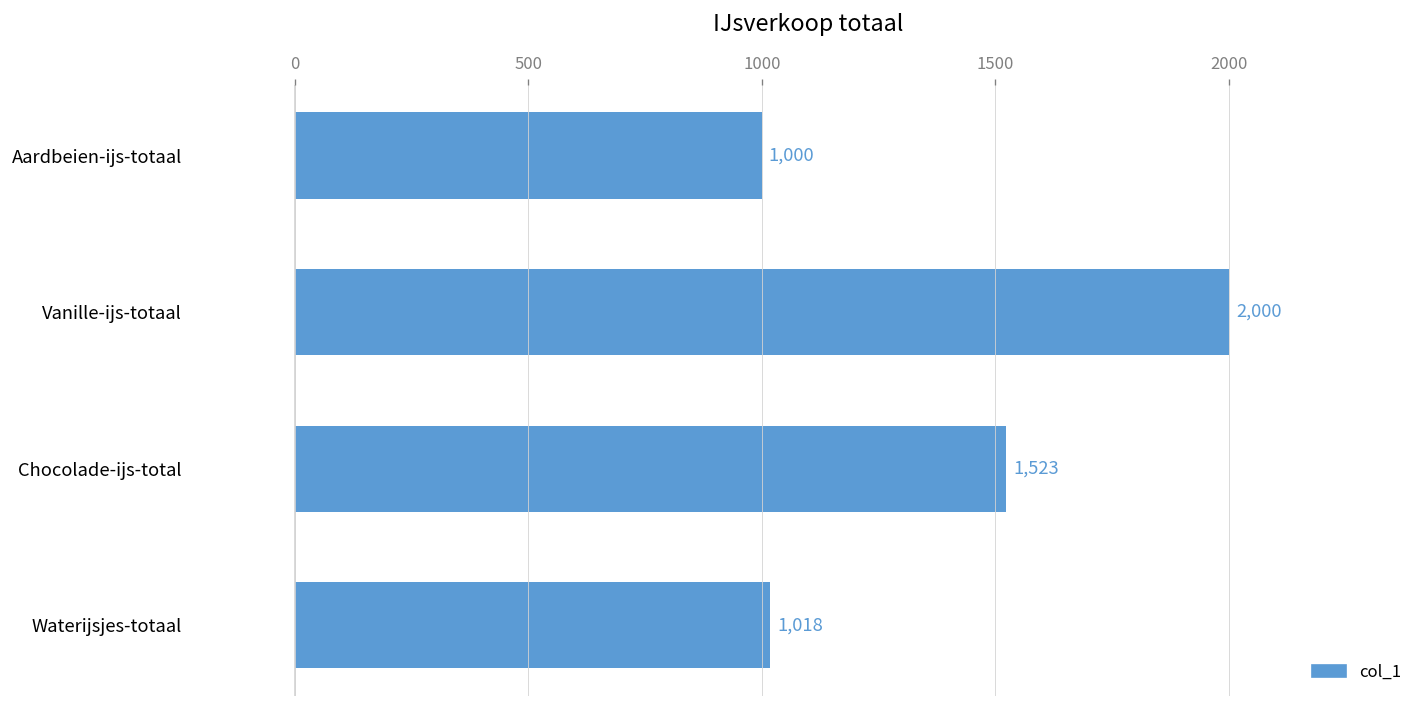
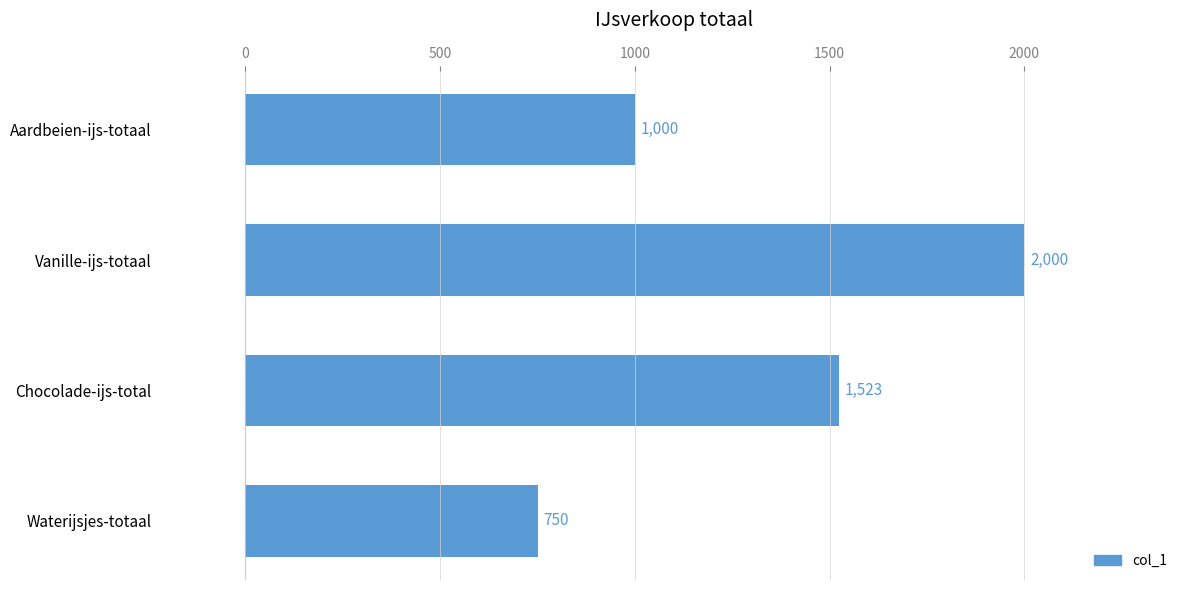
Waterijsjes-totaal: 1,018 -> 750
